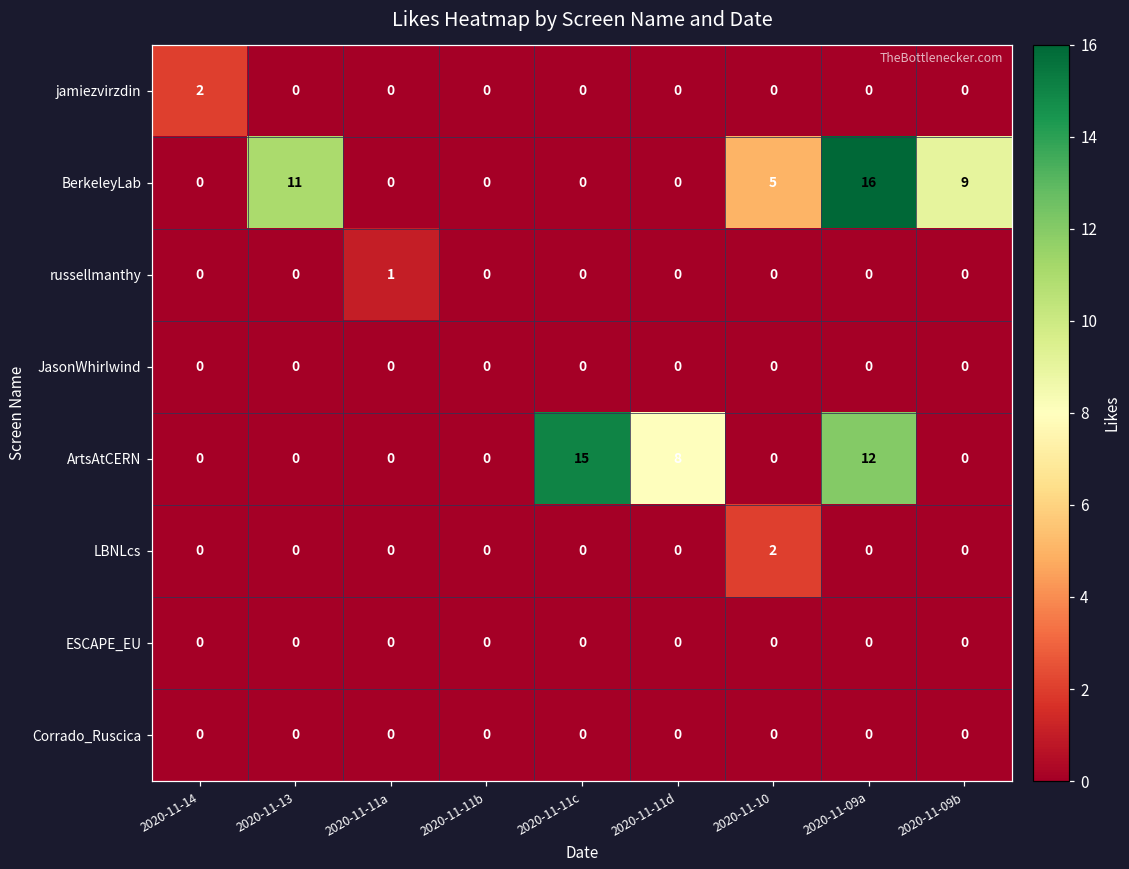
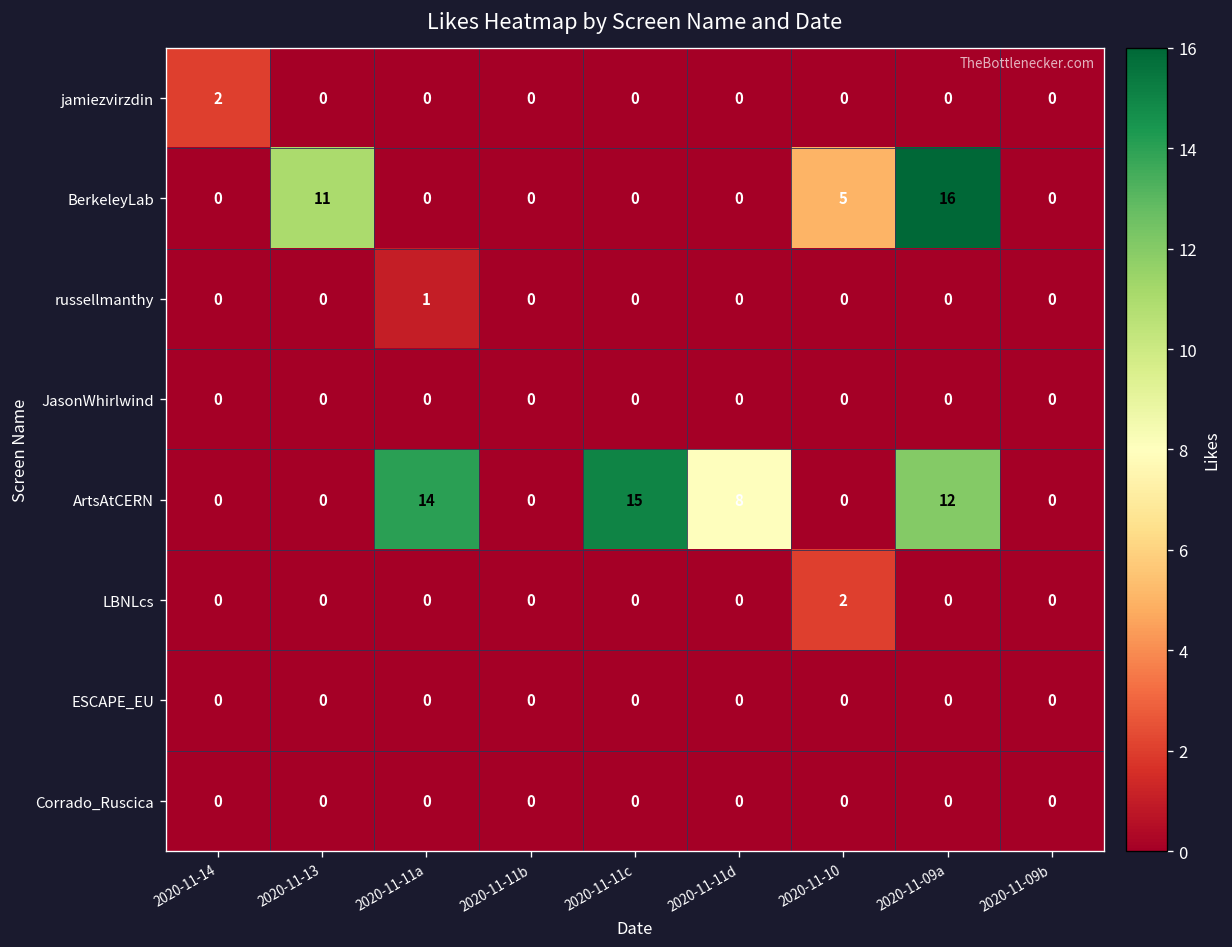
BerkeleyLab, 2020-11-09b: 9 -> 0
ArtsAtCERN, 2020-11-11a: 0 -> 14
